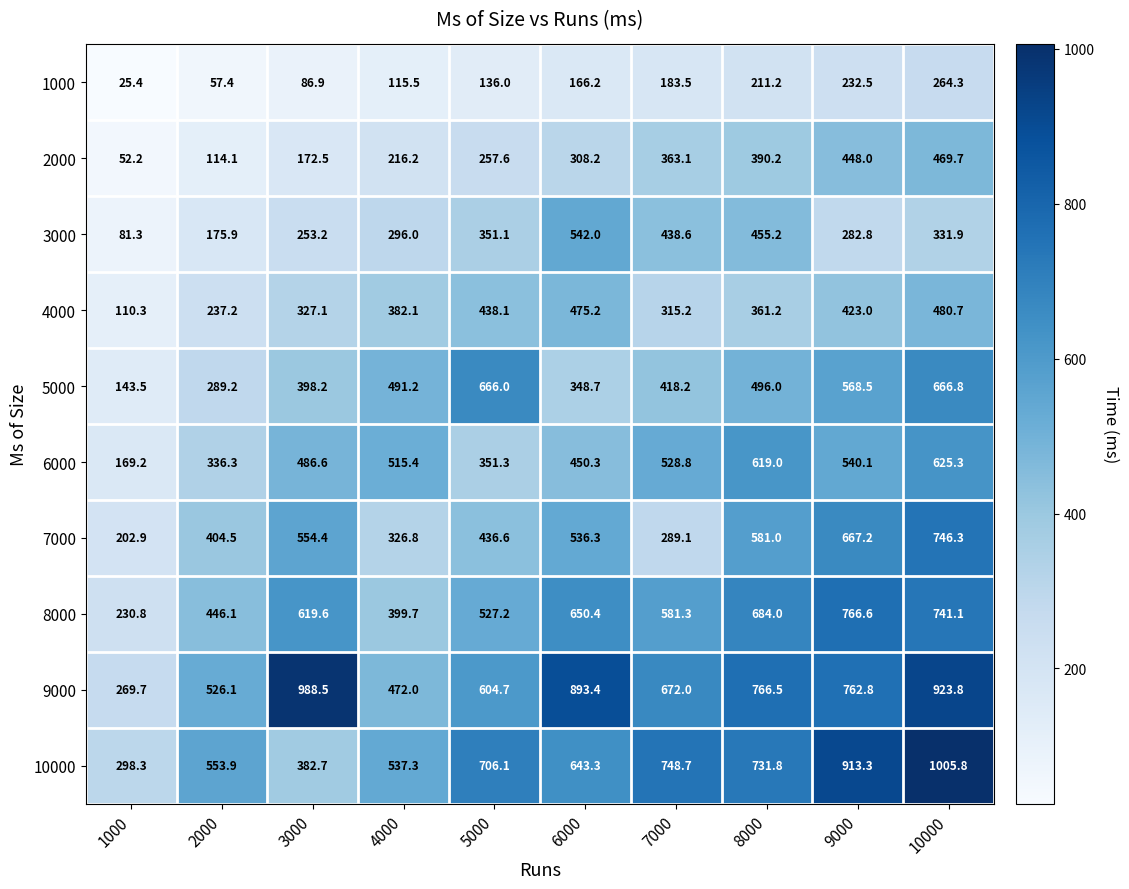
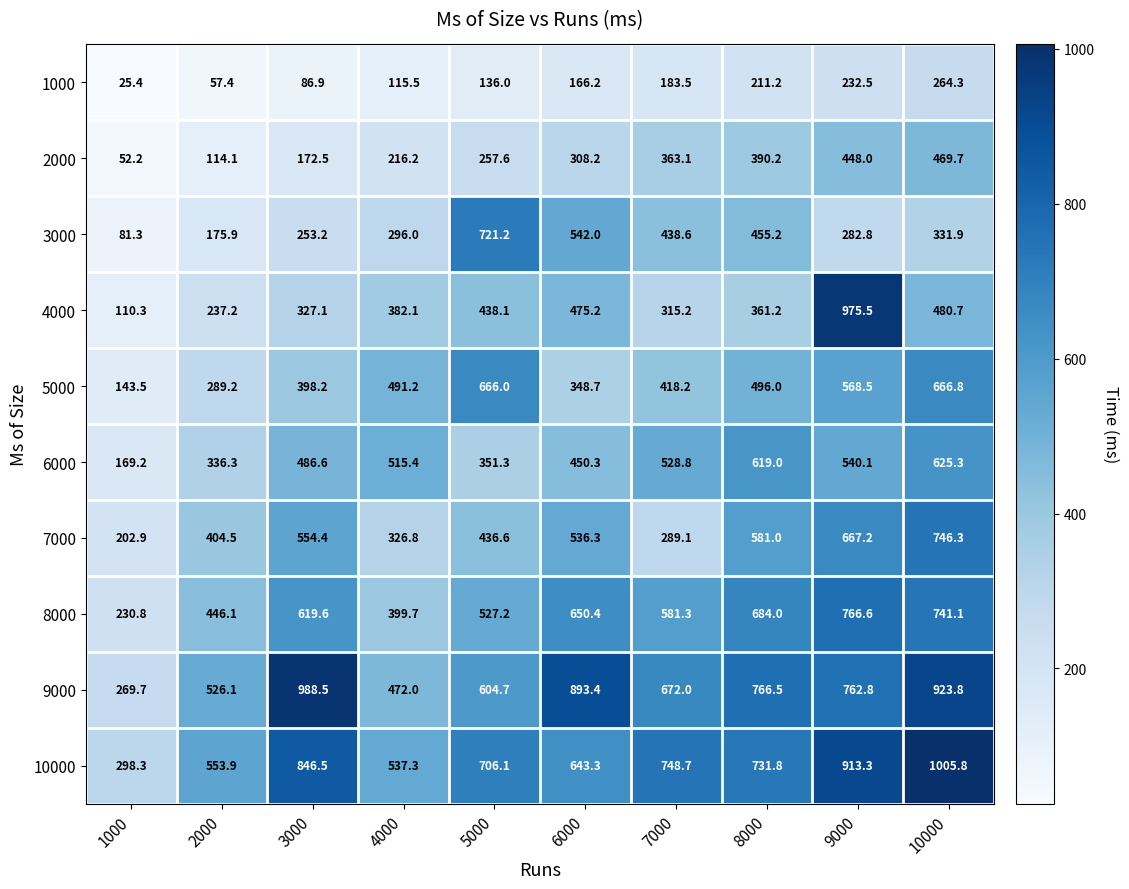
3000, 5000: 351.1 -> 721.2
4000, 9000: 423.0 -> 975.5
10000, 3000: 382.7 -> 846.5
